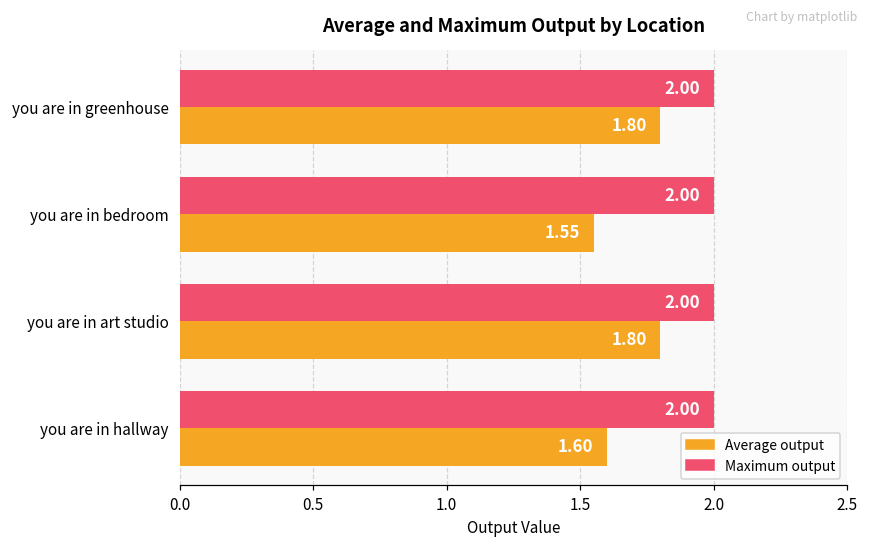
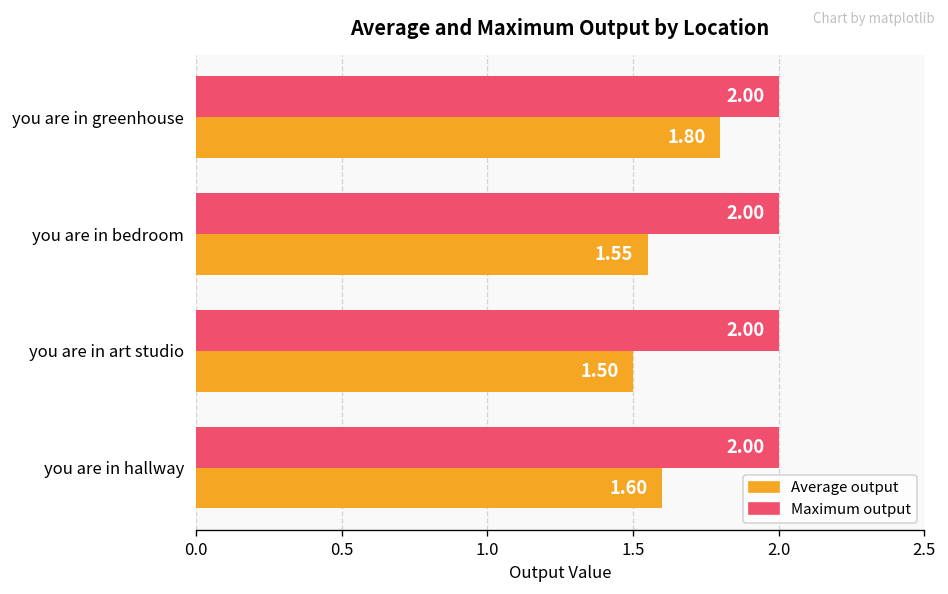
Average output, you are in art studio: 1.80 -> 1.50
